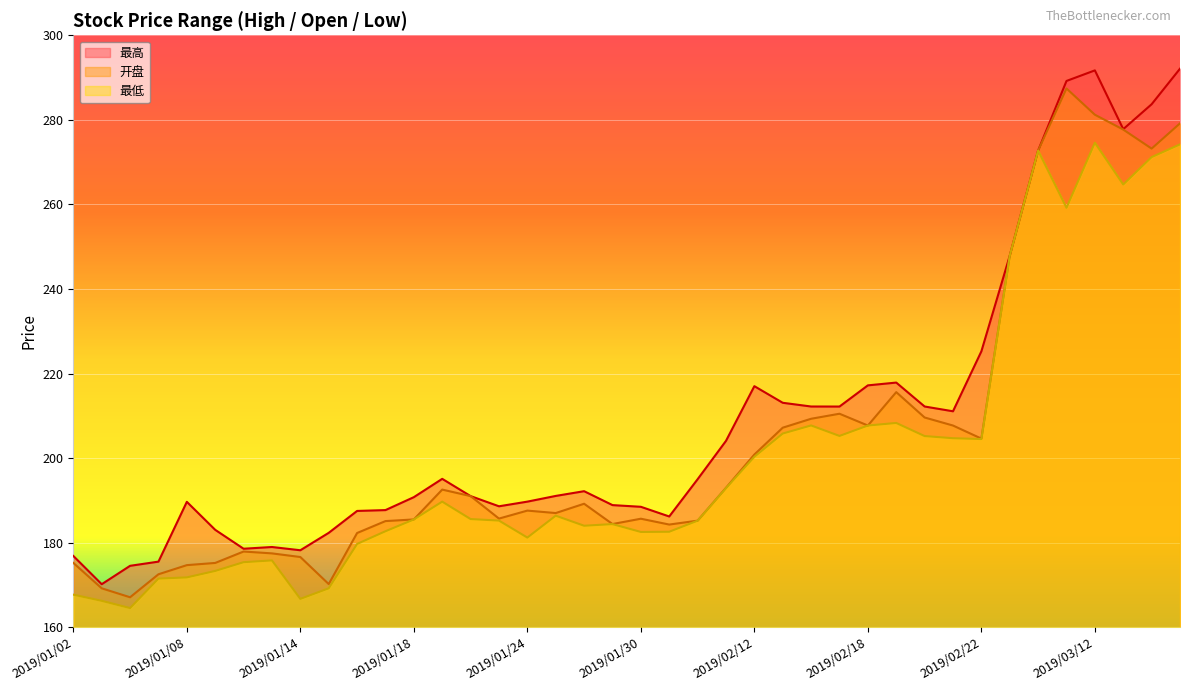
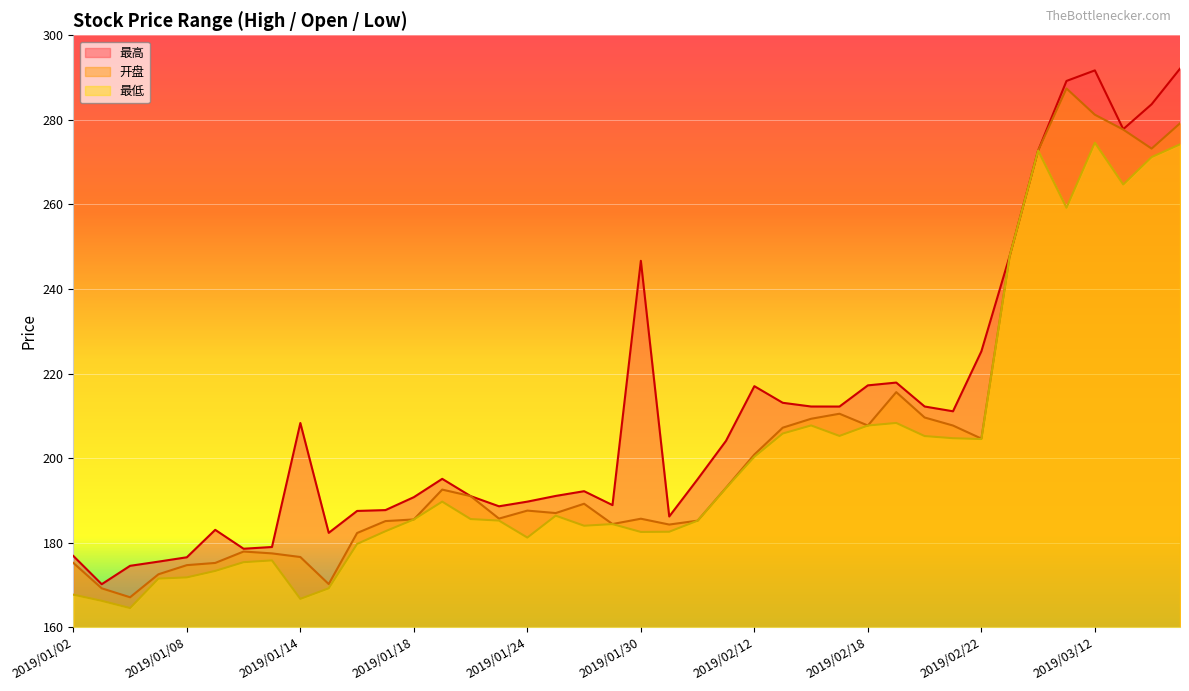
最高, 2019/01/08: 190 -> 177
最高, 2019/01/14: 178 -> 208
最高, 2019/01/30: 188 -> 247
